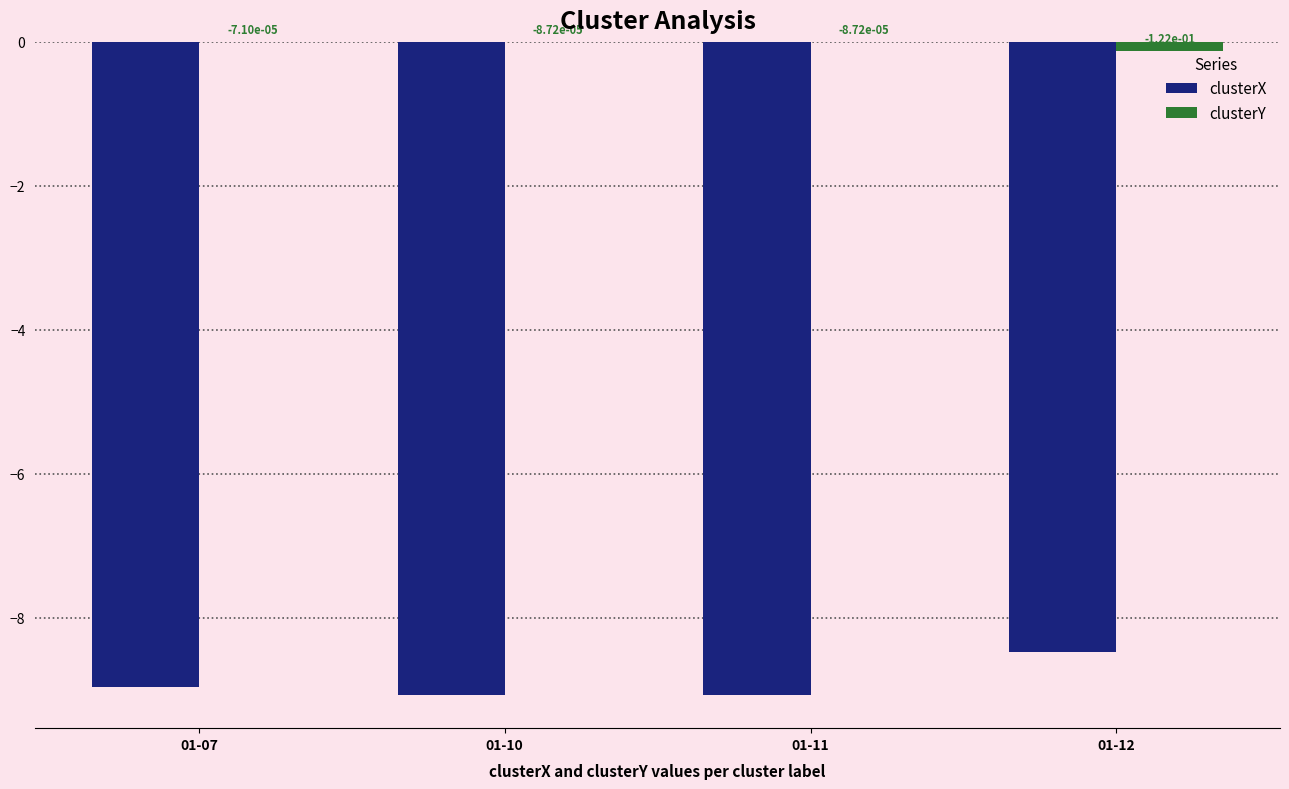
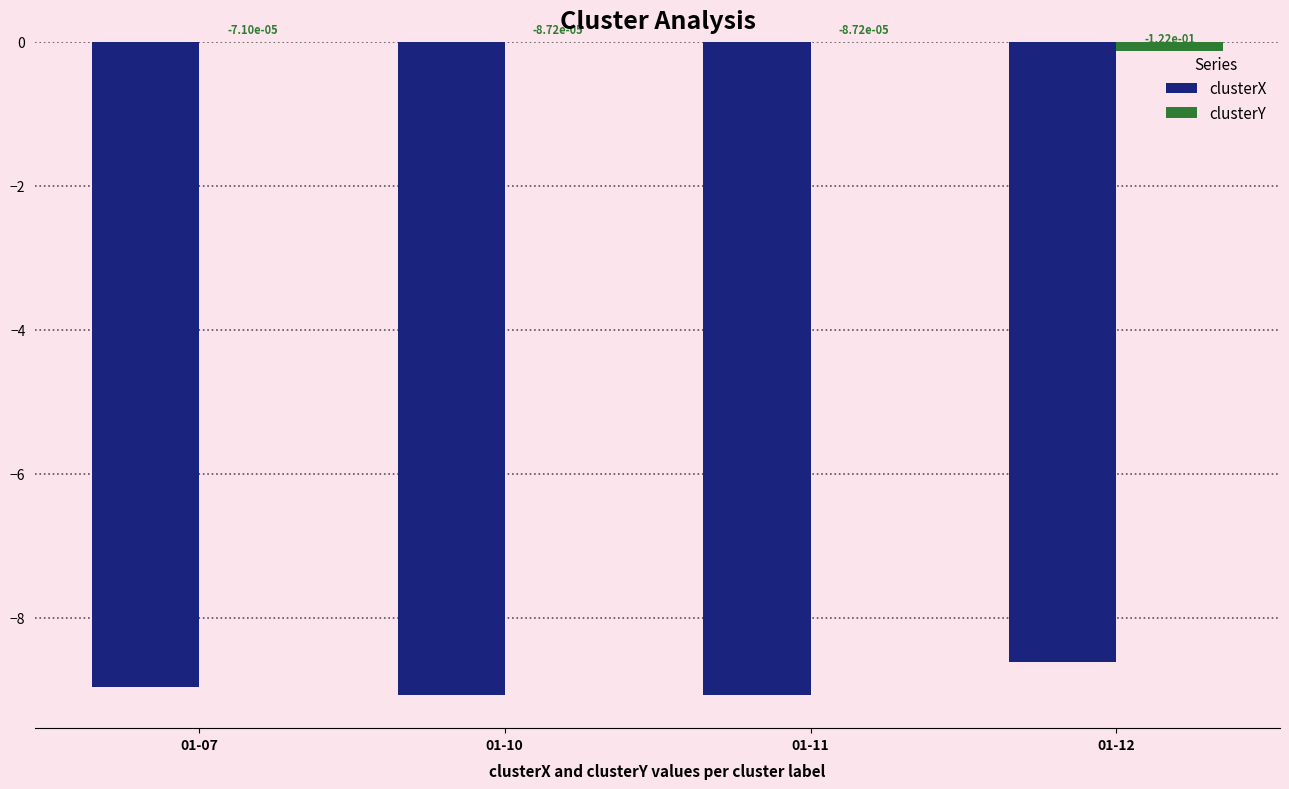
clusterX, 01-12: -8.5 -> -8.6
